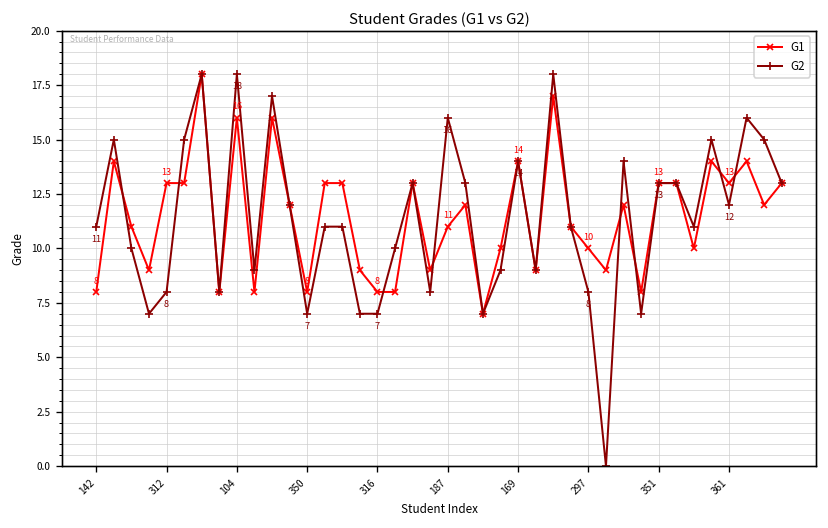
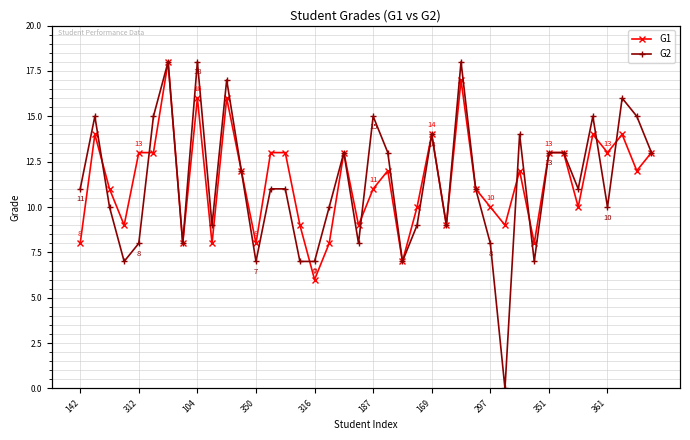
G1, 316: 8 -> 6
G2, 187: 16 -> 15
G2, 361: 12 -> 10
